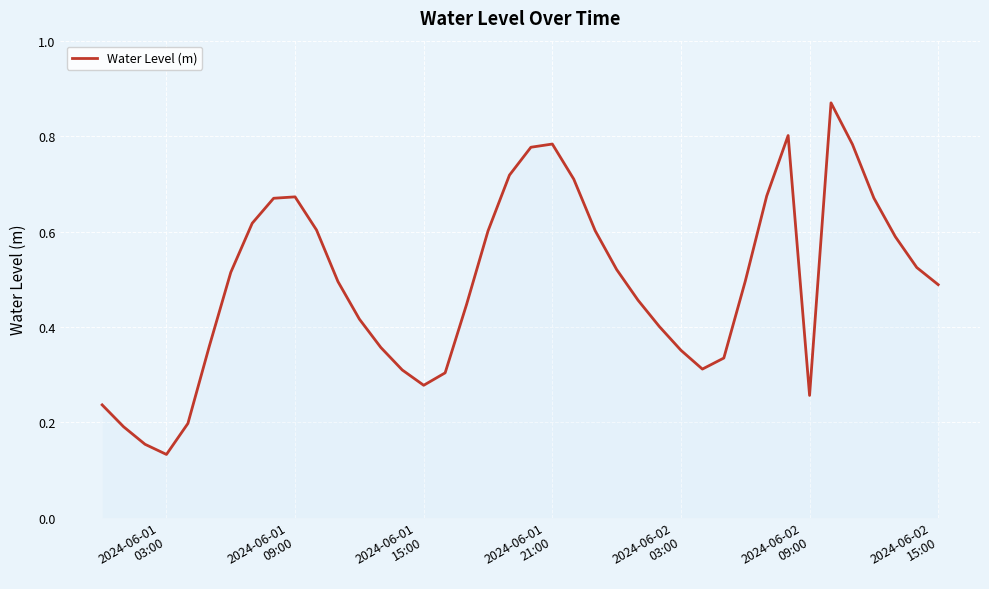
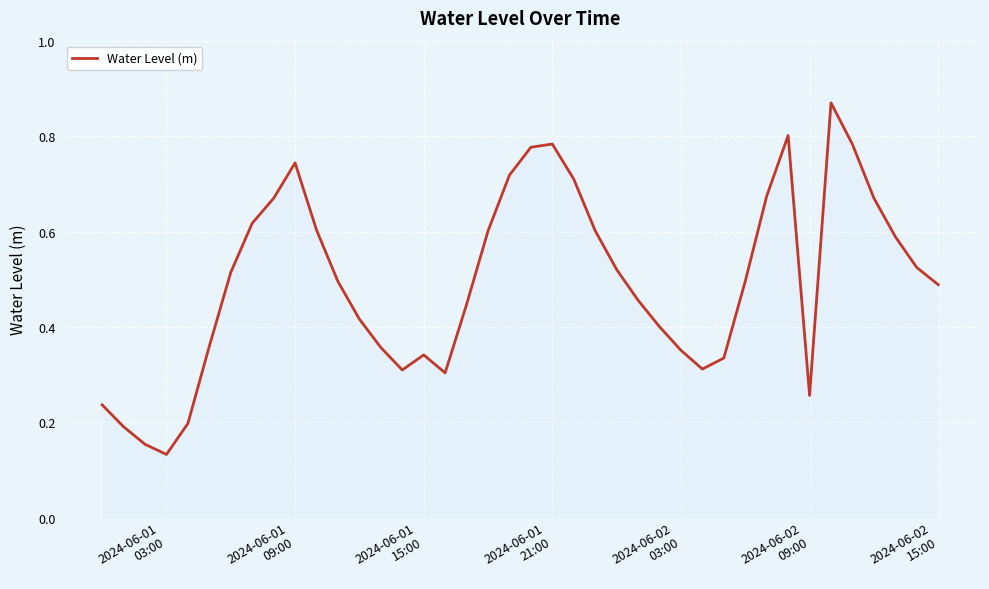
2024-06-01 09:00: 0.67 -> 0.74
2024-06-01 15:00: 0.28 -> 0.34
